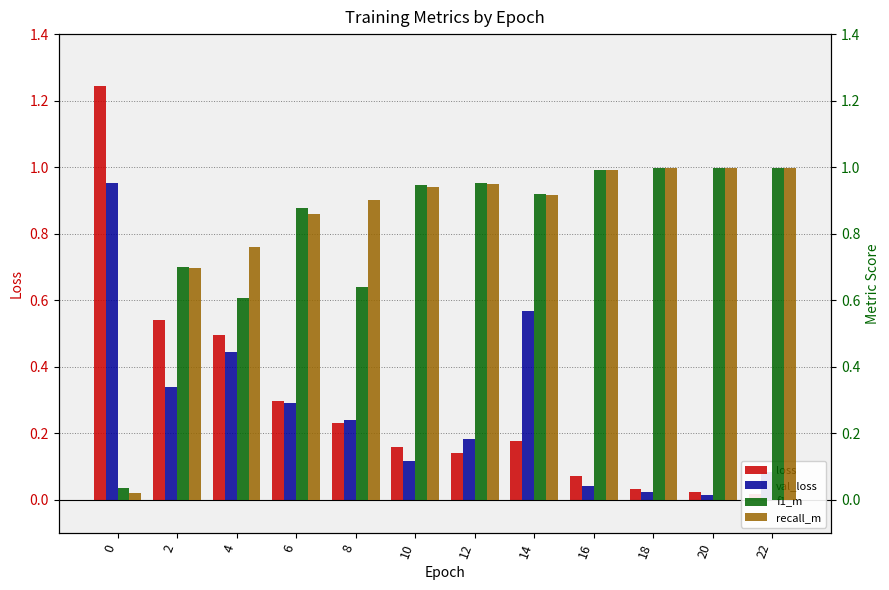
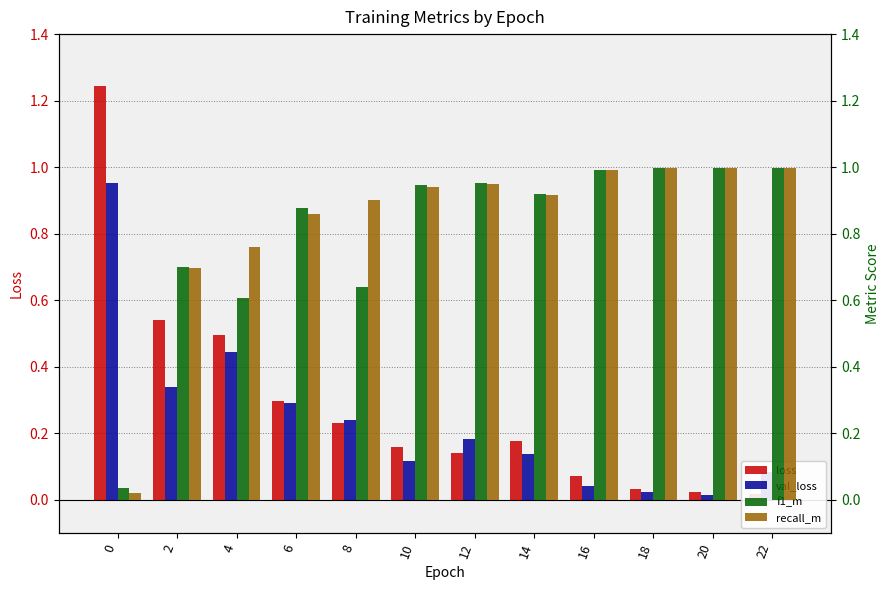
val_loss, 14: 0.57 -> 0.14
